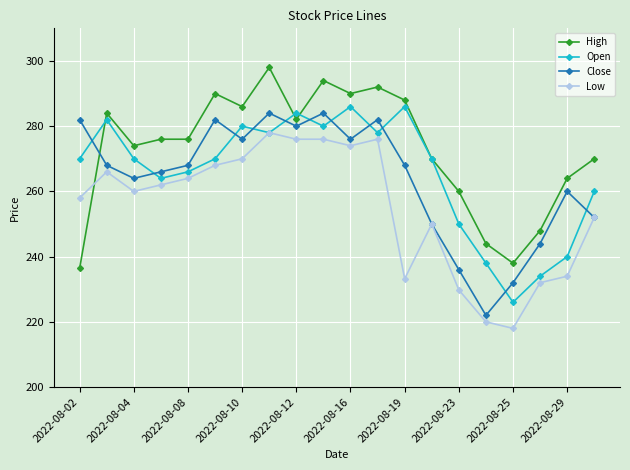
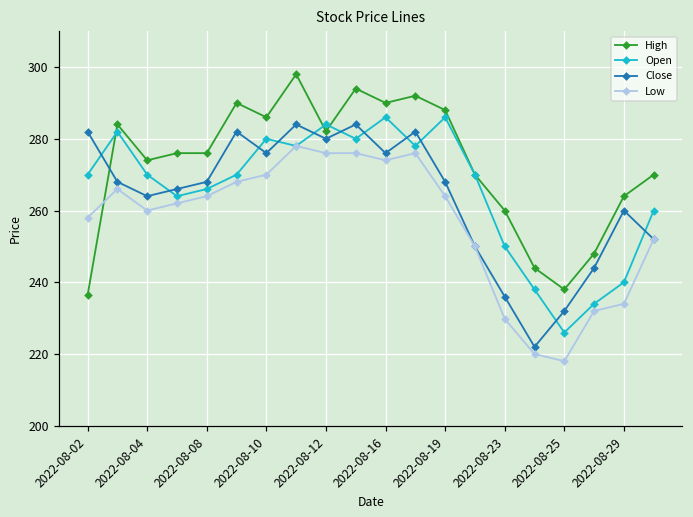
Low, 2022-08-19: 233 -> 264
